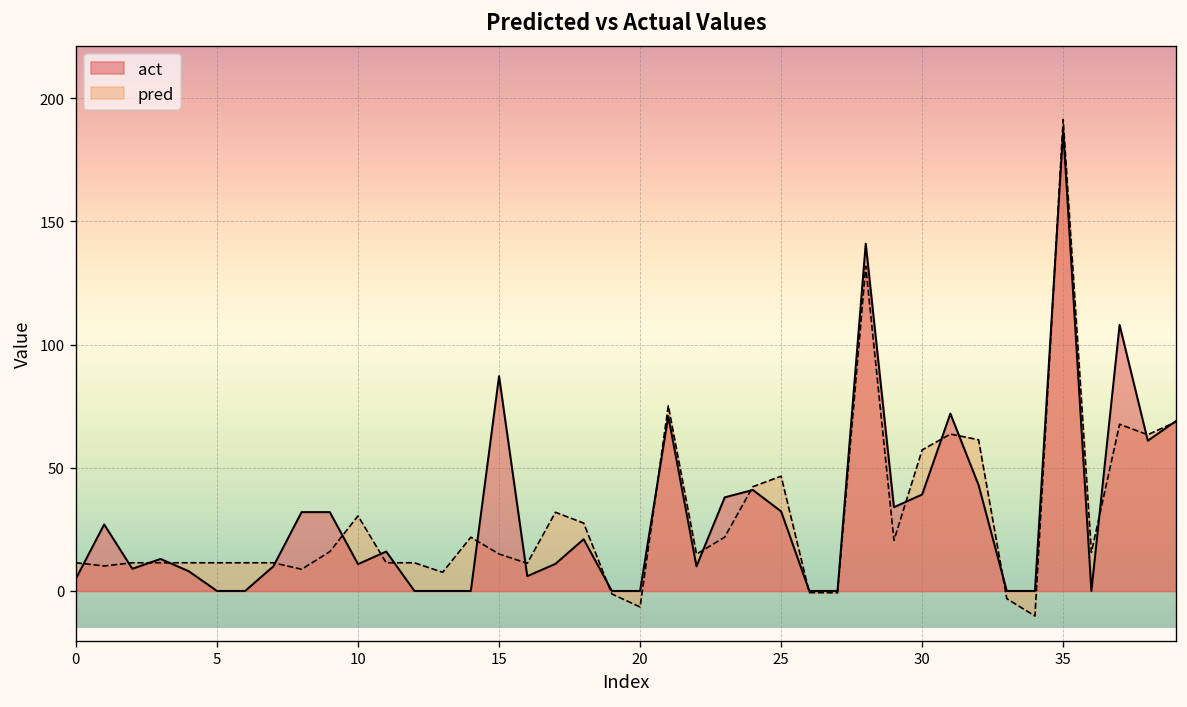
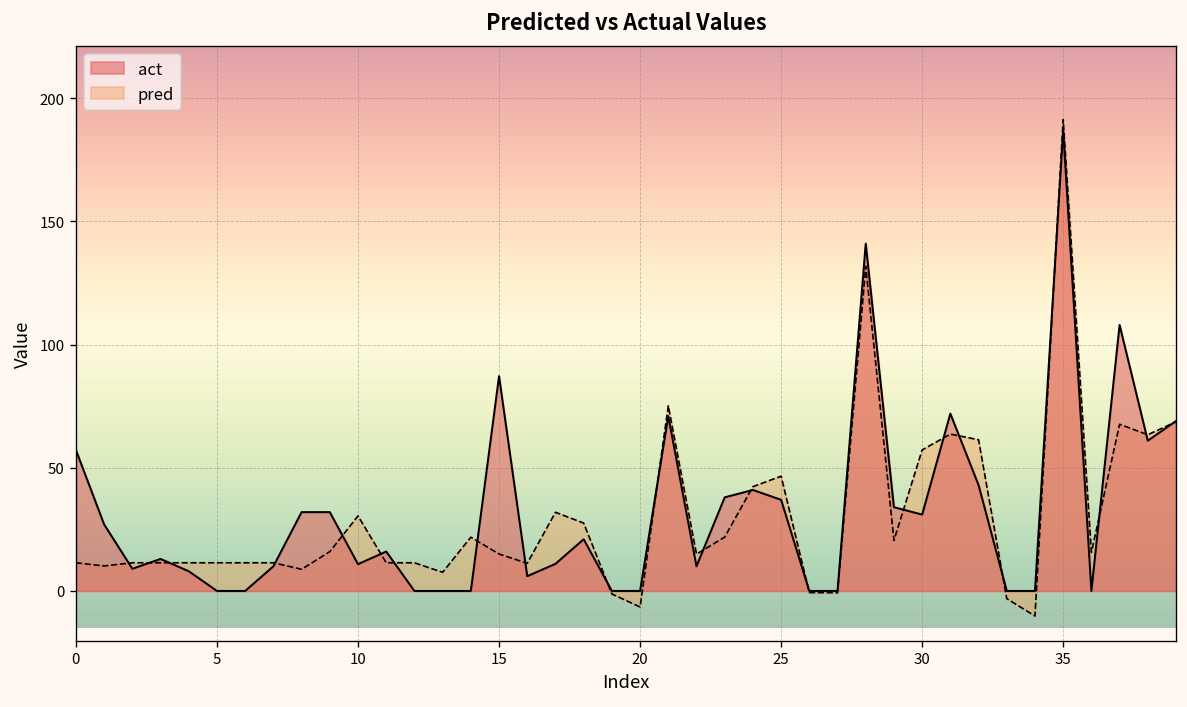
act, 0: 5 -> 57
act, 25: 32 -> 37
act, 30: 39 -> 31
